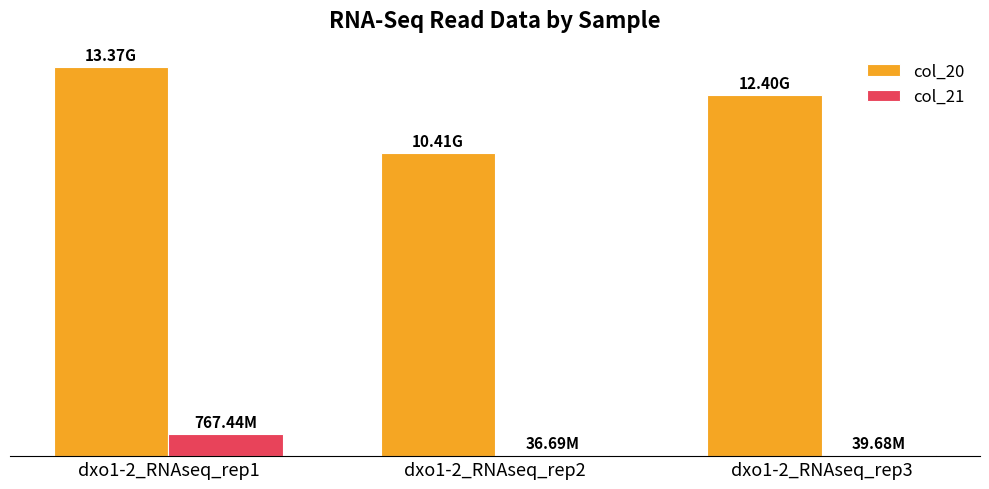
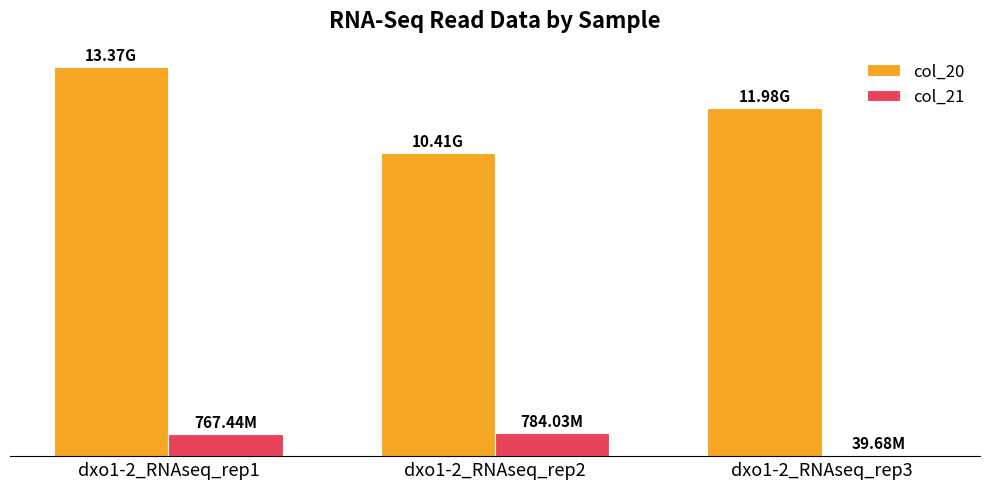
col_21, dxo1-2_RNAseq_rep2: 36.69M -> 784.03M
col_20, dxo1-2_RNAseq_rep3: 12.40G -> 11.98G
